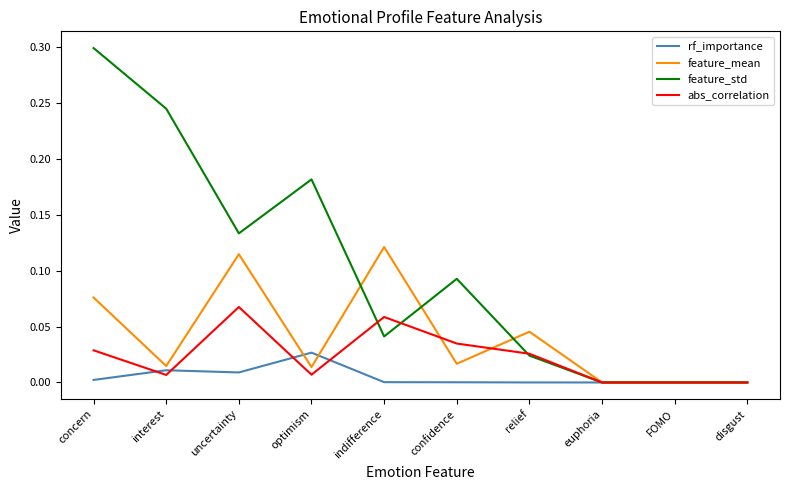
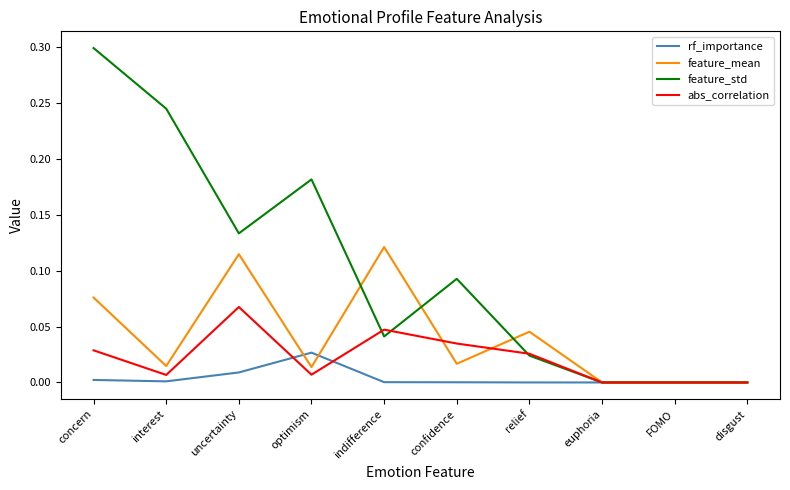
rf_importance, interest: 0.011 -> 0.001
abs_correlation, indifference: 0.059 -> 0.047
